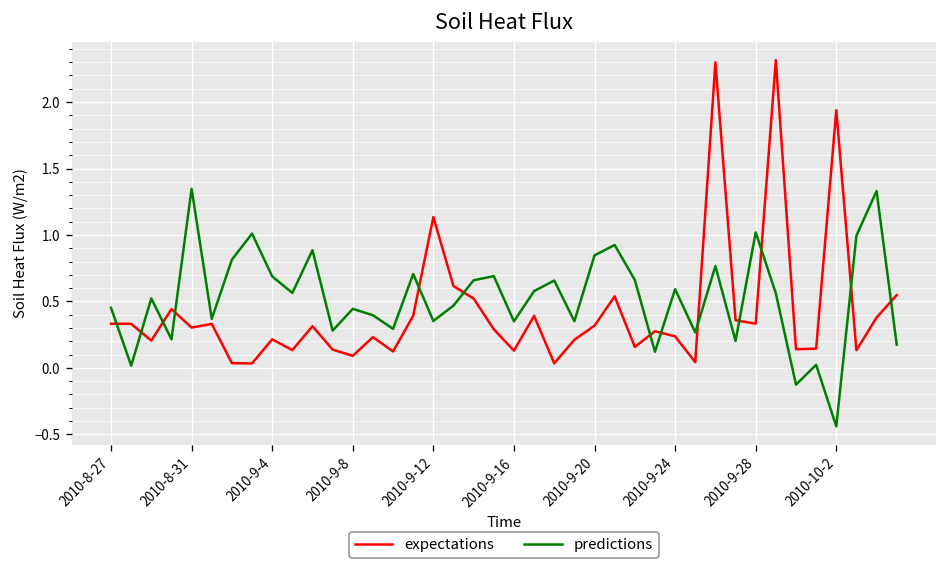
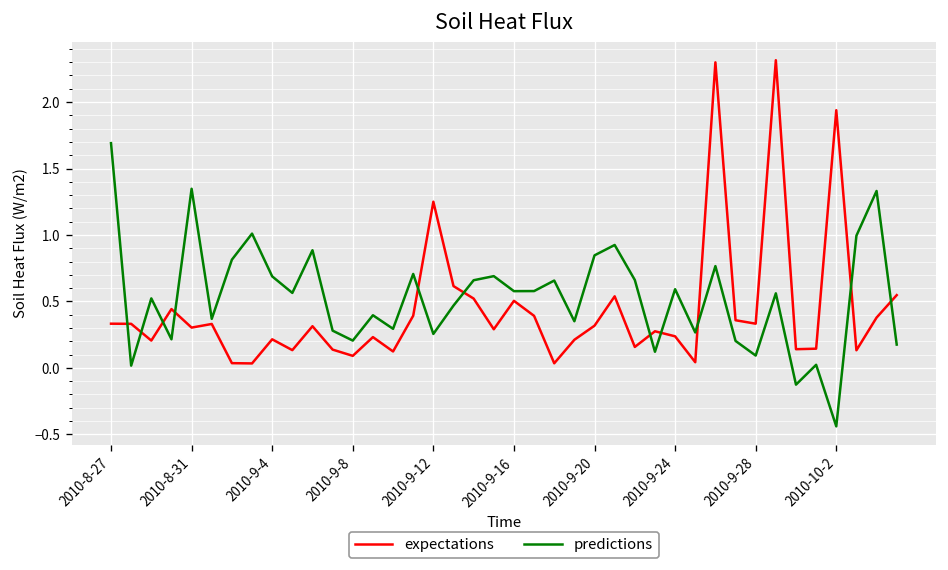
predictions, 2010-8-27: 0.45 -> 1.69
predictions, 2010-9-8: 0.44 -> 0.20
expectations, 2010-9-12: 1.13 -> 1.25
predictions, 2010-9-12: 0.35 -> 0.25
expectations, 2010-9-16: 0.13 -> 0.50
predictions, 2010-9-16: 0.35 -> 0.58
predictions, 2010-9-28: 1.02 -> 0.09
